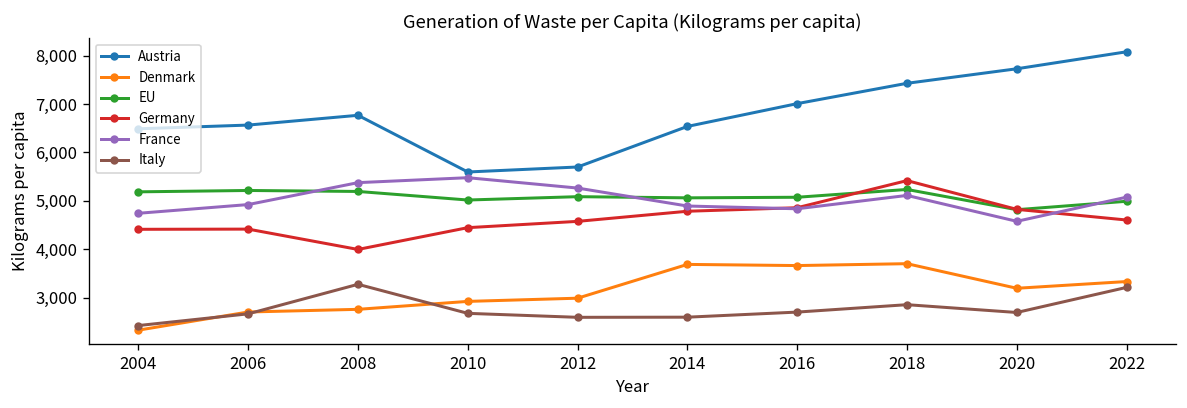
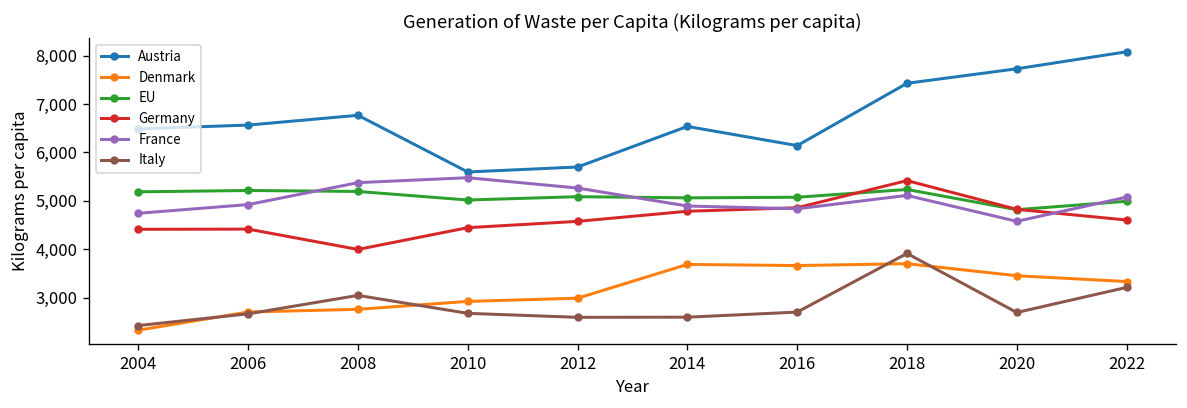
Italy, 2008: 3,300 -> 3,000
Austria, 2016: 7,000 -> 6,100
Italy, 2018: 2,900 -> 3,900
Denmark, 2020: 3,200 -> 3,500
